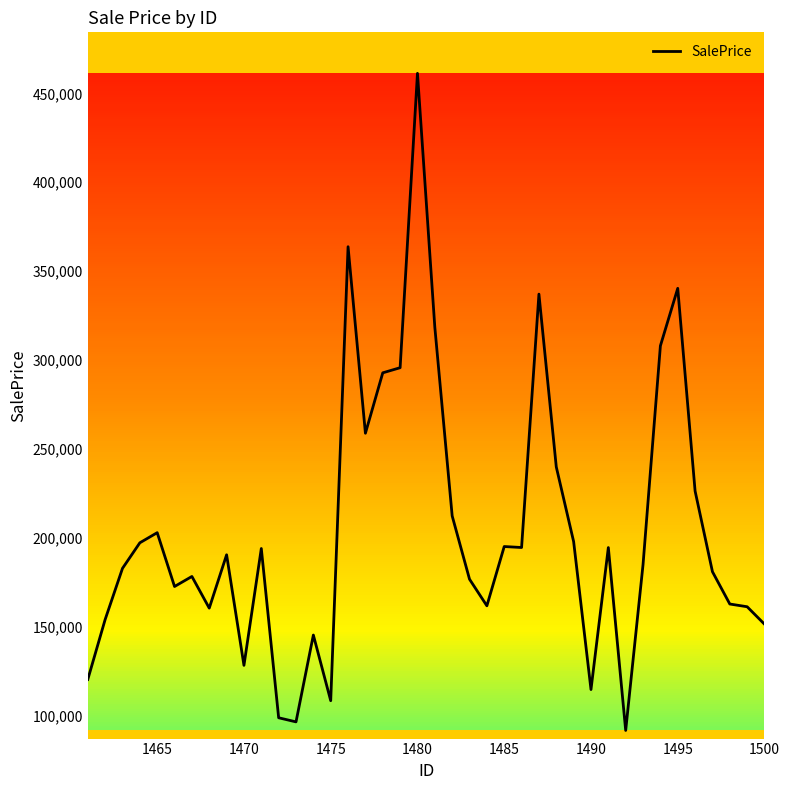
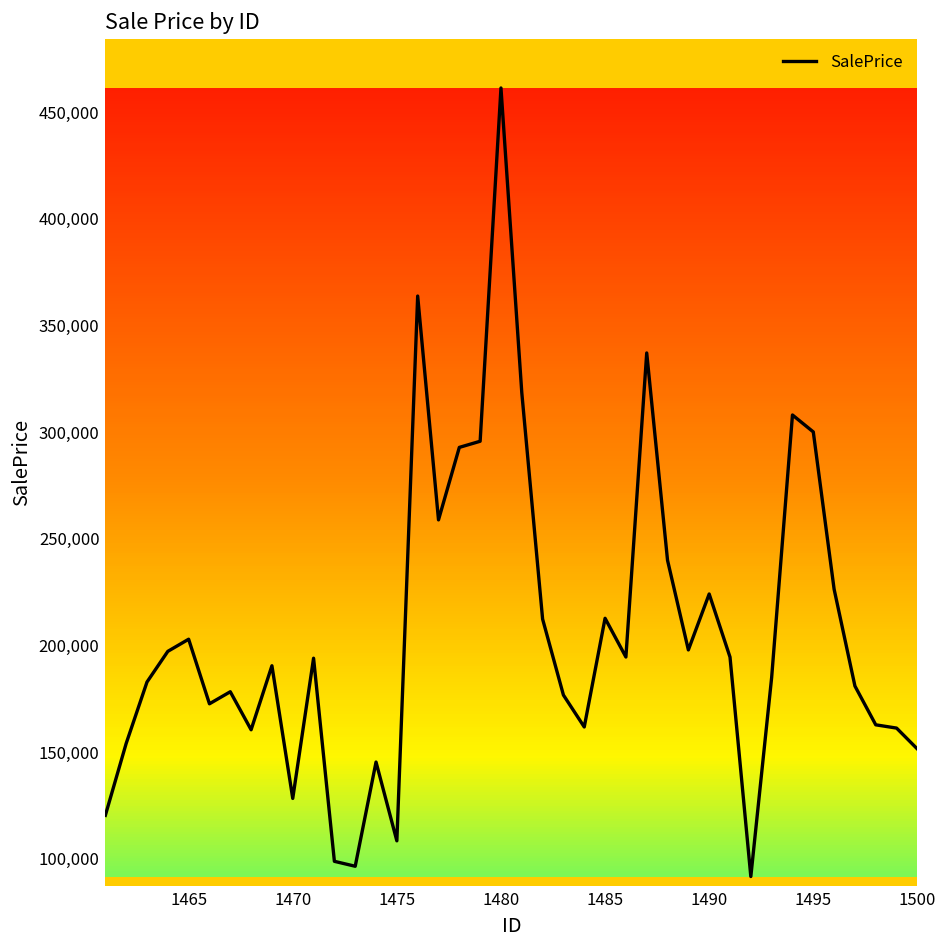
1485: 195,000 -> 213,000
1490: 115,000 -> 224,000
1495: 340,000 -> 300,000
